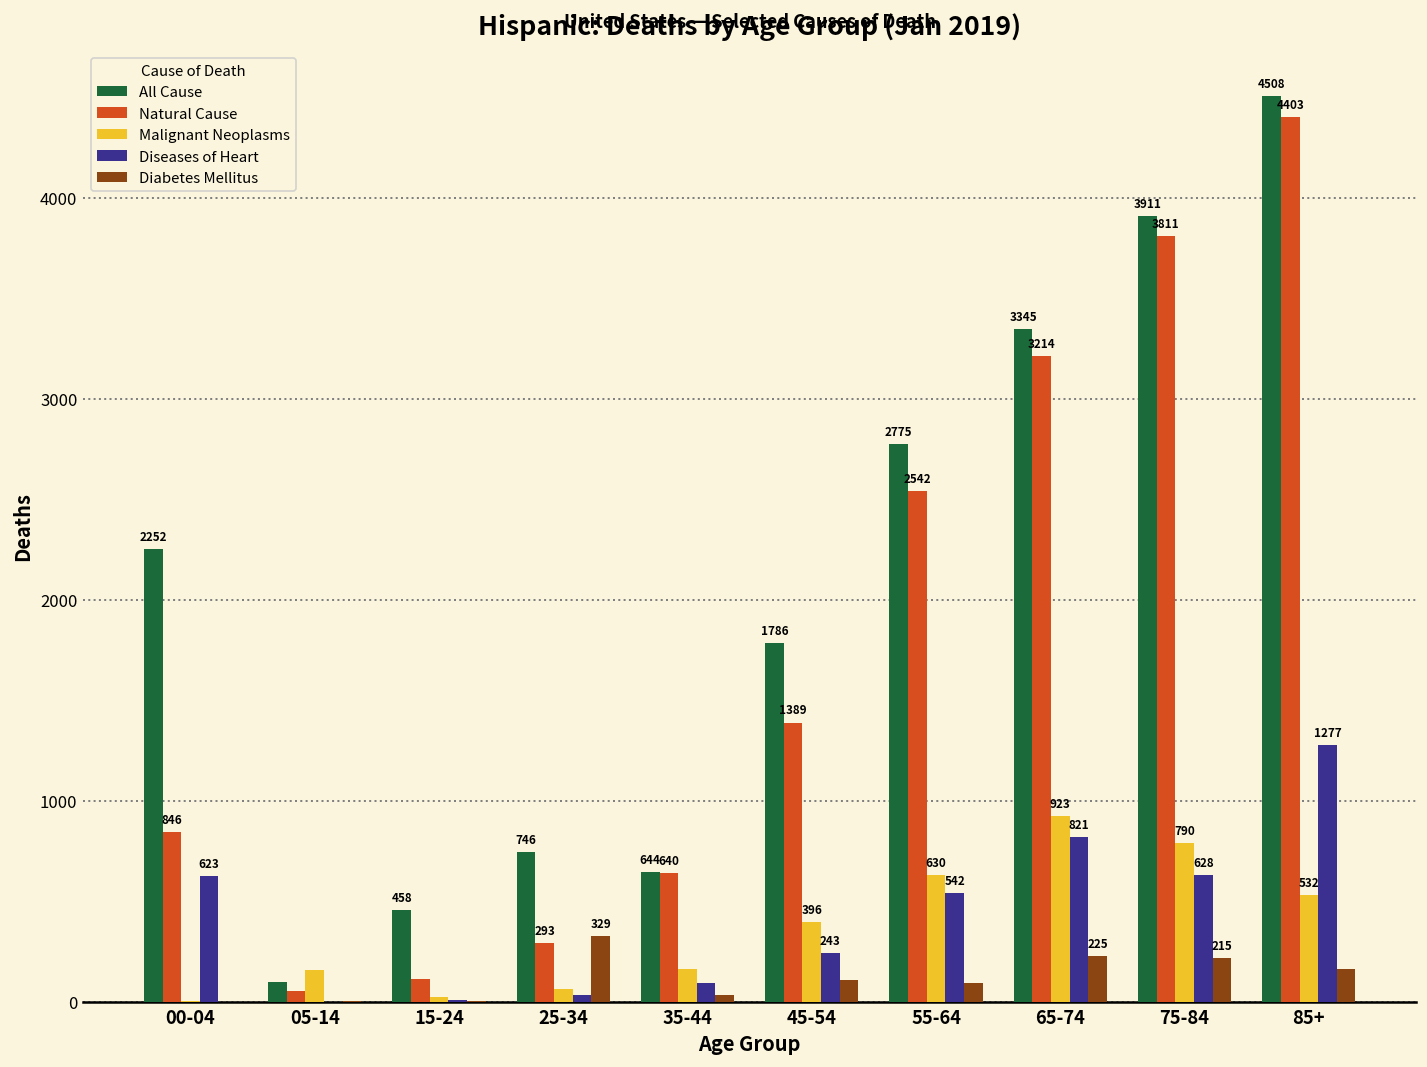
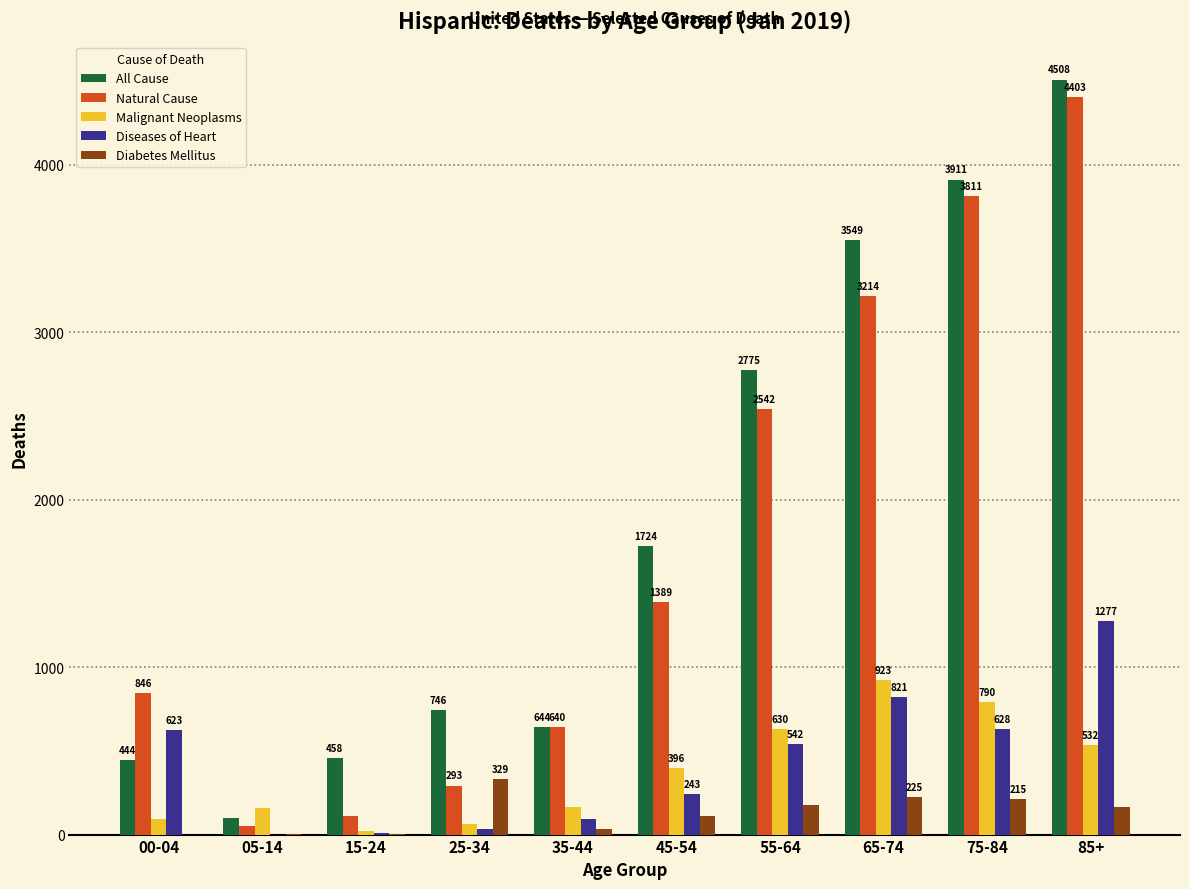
All Cause, 00-04: 2252 -> 444
Malignant Neoplasms, 00-04: 0 -> 90
All Cause, 45-54: 1786 -> 1724
Diabetes Mellitus, 55-64: 90 -> 180
All Cause, 65-74: 3345 -> 3549
